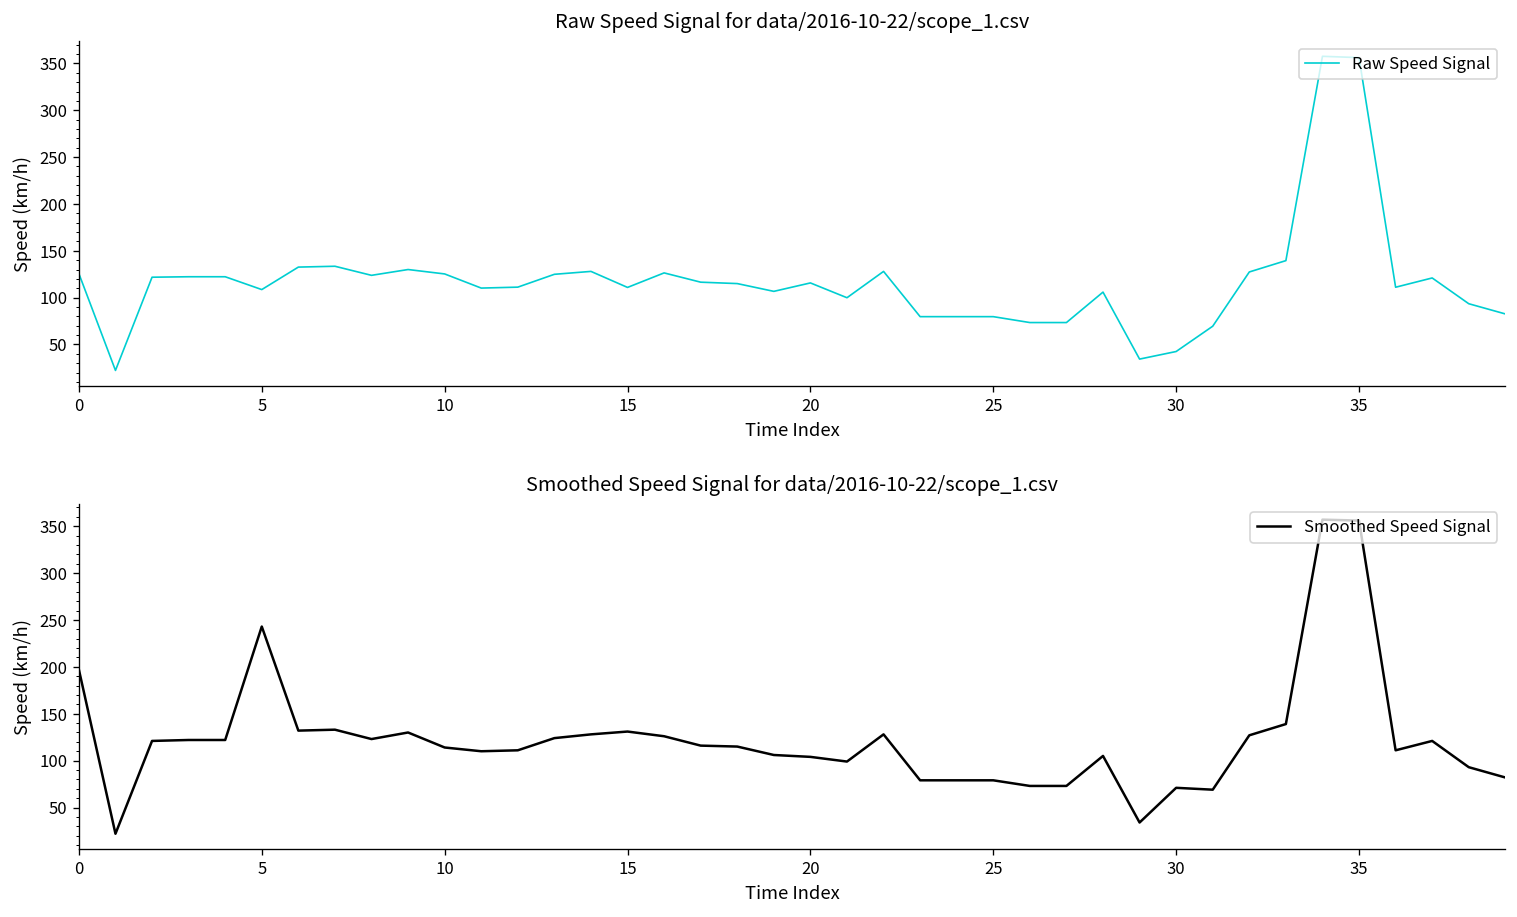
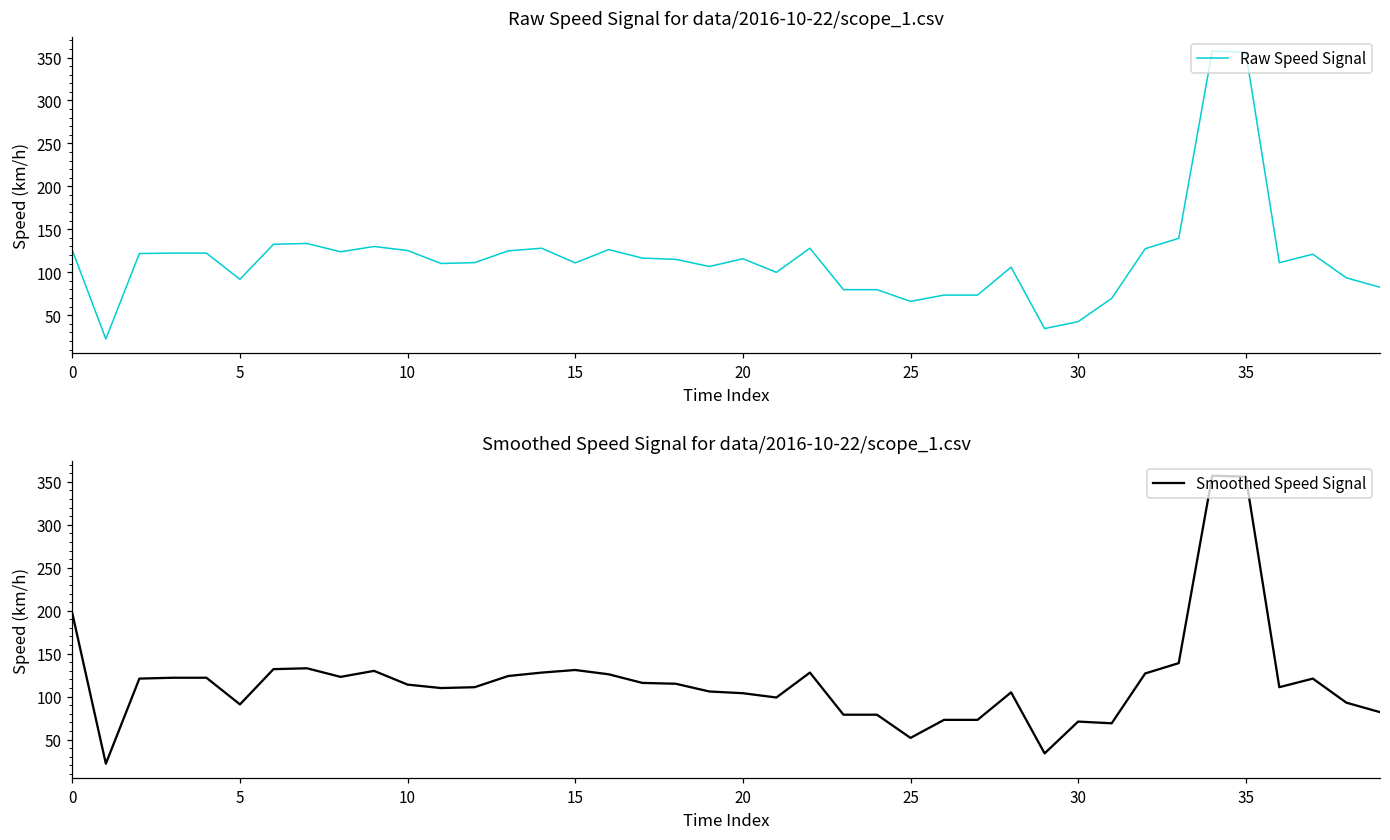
Raw Speed Signal for data/2016-10-22/scope_1.csv, 5: 110 -> 90
Raw Speed Signal for data/2016-10-22/scope_1.csv, 25: 80 -> 70
Smoothed Speed Signal for data/2016-10-22/scope_1.csv, 5: 240 -> 90
Smoothed Speed Signal for data/2016-10-22/scope_1.csv, 25: 80 -> 50
